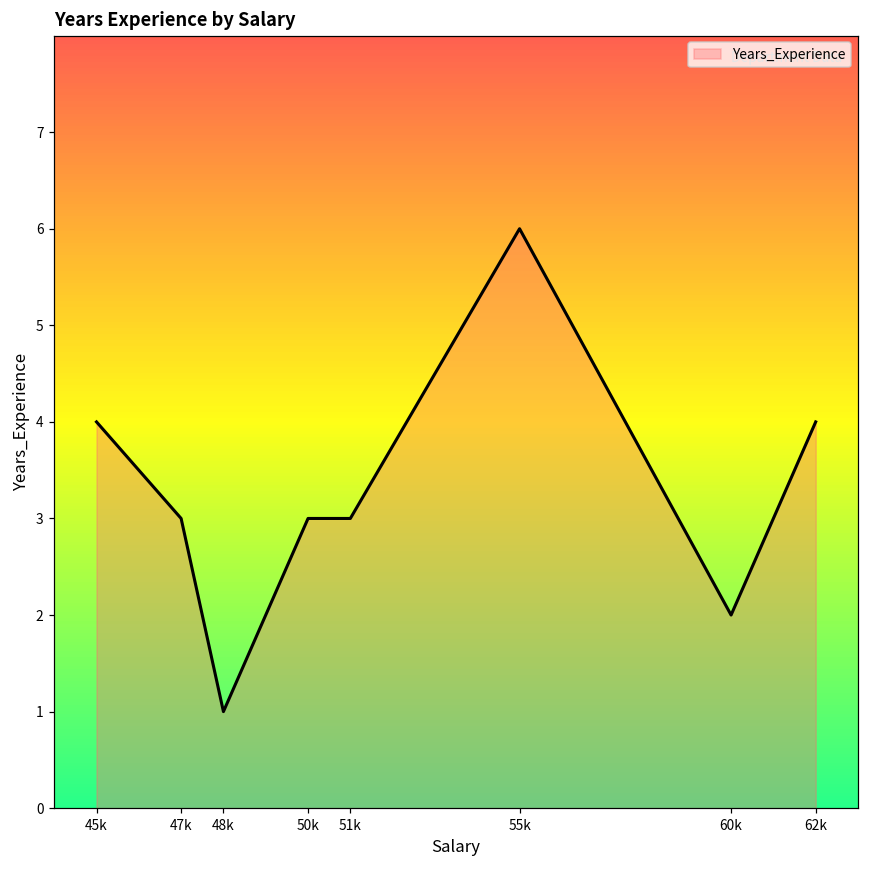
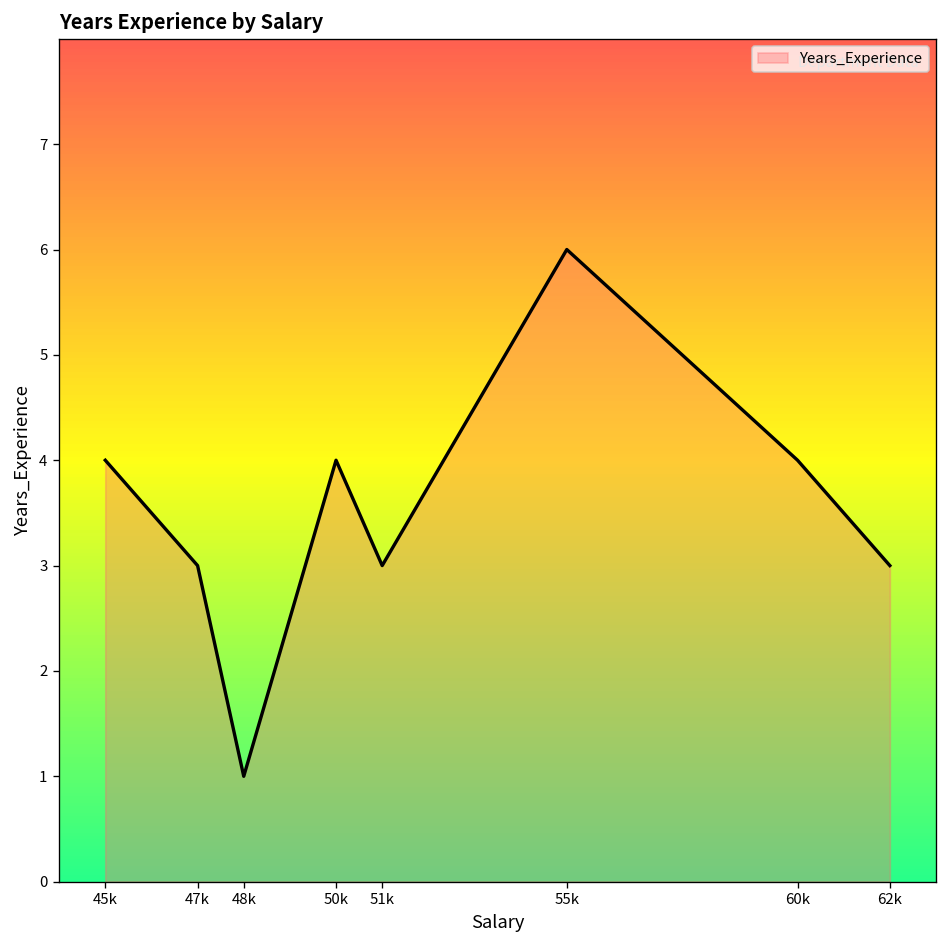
50k: 3 -> 4
60k: 2 -> 4
62k: 4 -> 3
